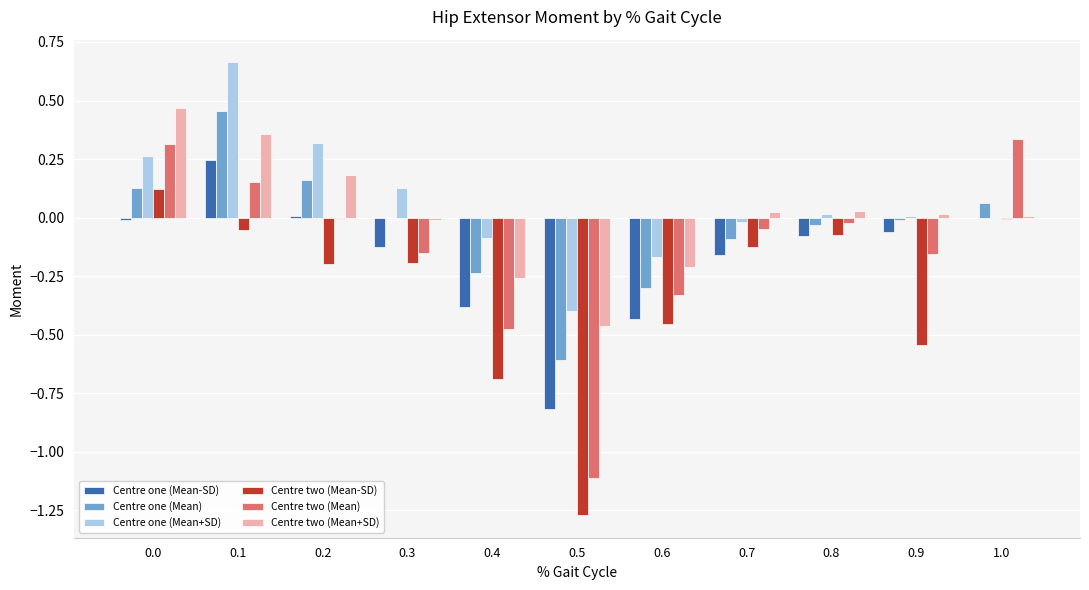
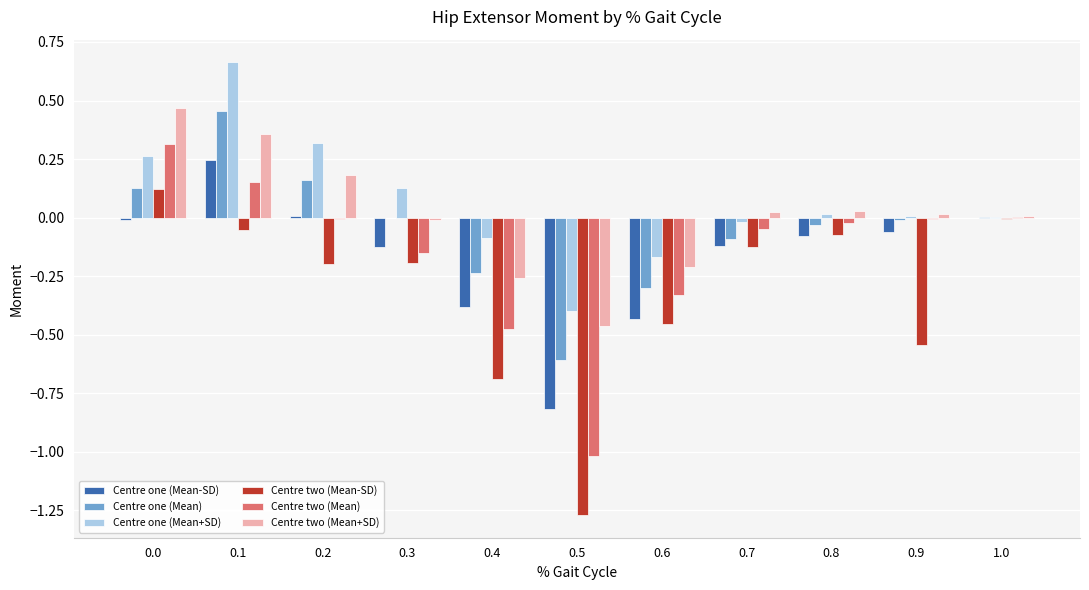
Centre two (Mean), 0.5: -1.11 -> -1.02
Centre one (Mean-SD), 0.7: -0.16 -> -0.12
Centre two (Mean), 0.9: -0.15 -> -0.01
Centre one (Mean), 1.0: 0.06 -> 0.00
Centre two (Mean), 1.0: 0.34 -> 0.00
